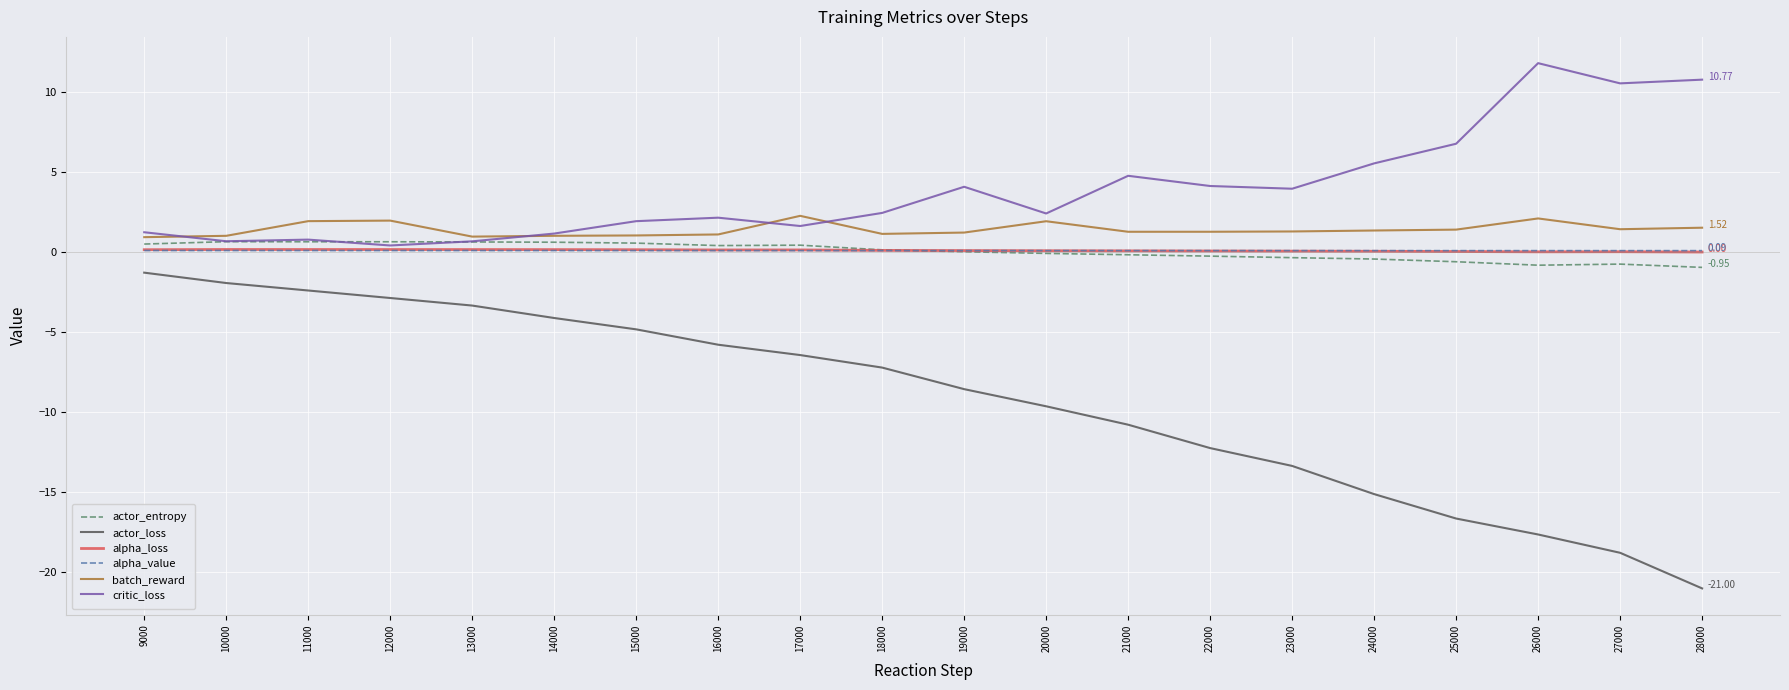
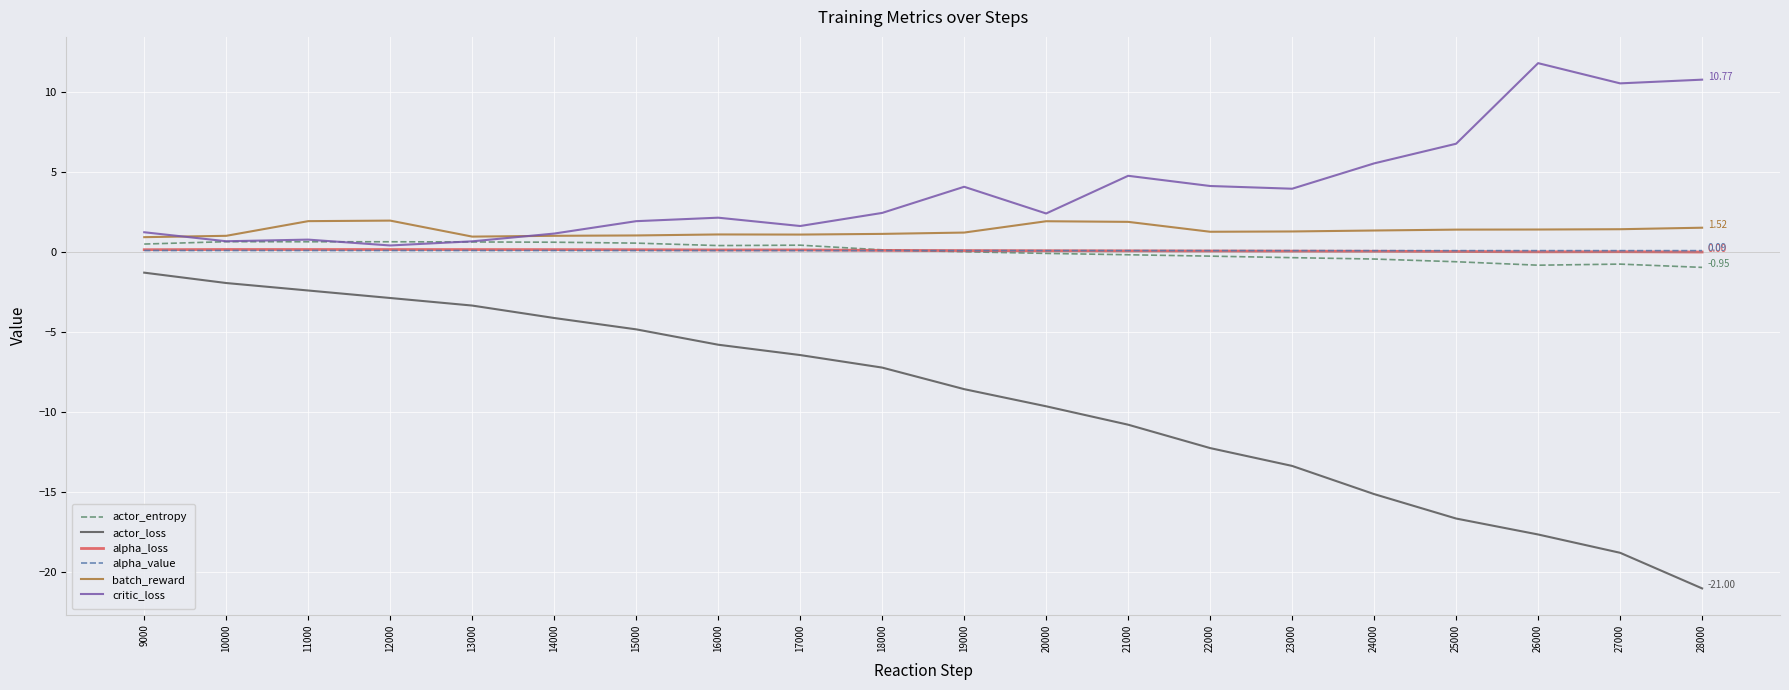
batch_reward, 17000: 2.3 -> 1.1
batch_reward, 21000: 1.3 -> 1.9
batch_reward, 26000: 2.1 -> 1.4
